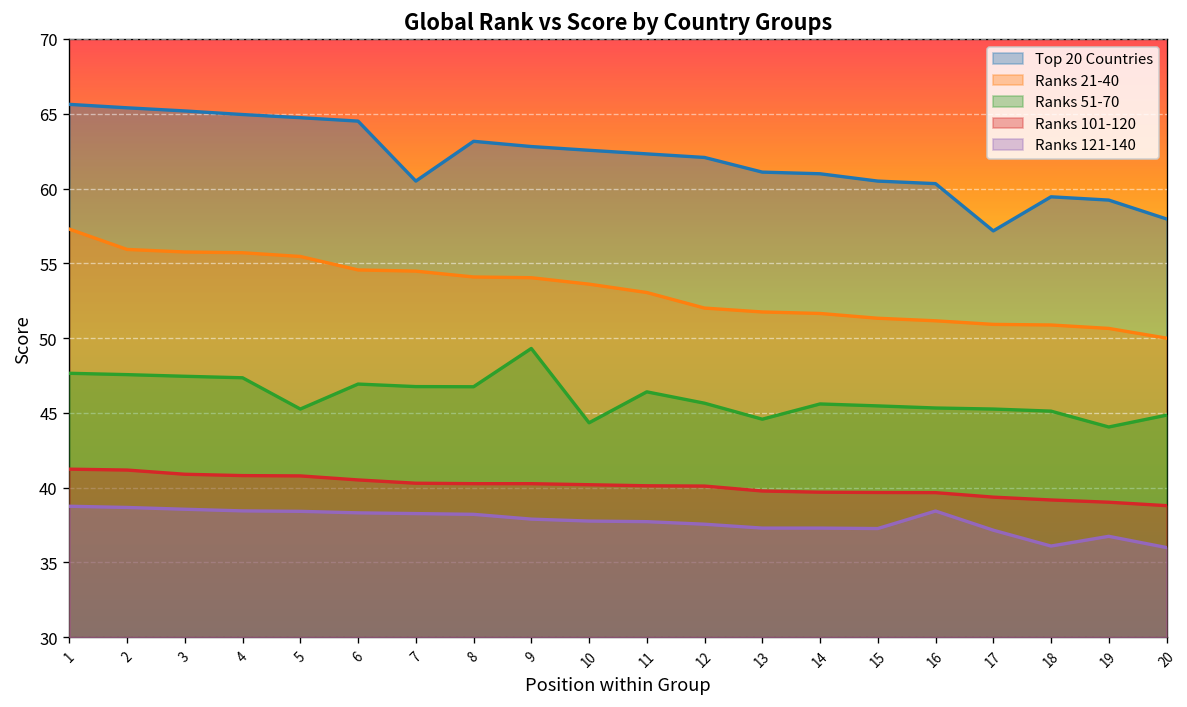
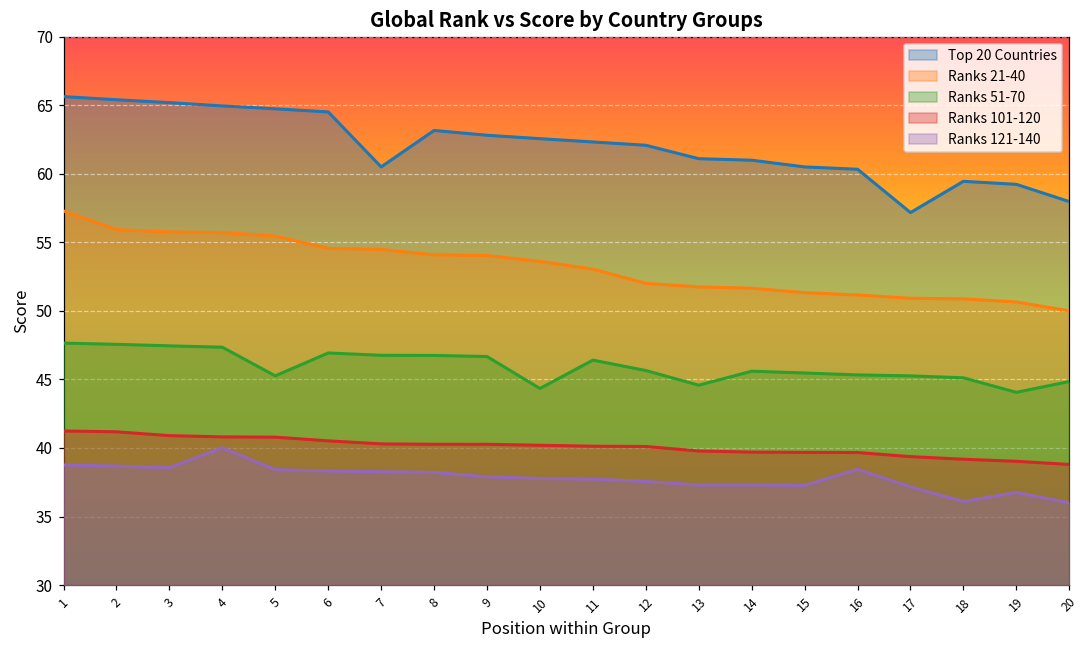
Ranks 121-140, 4: 38.5 -> 40.0
Ranks 51-70, 9: 49.3 -> 46.7
